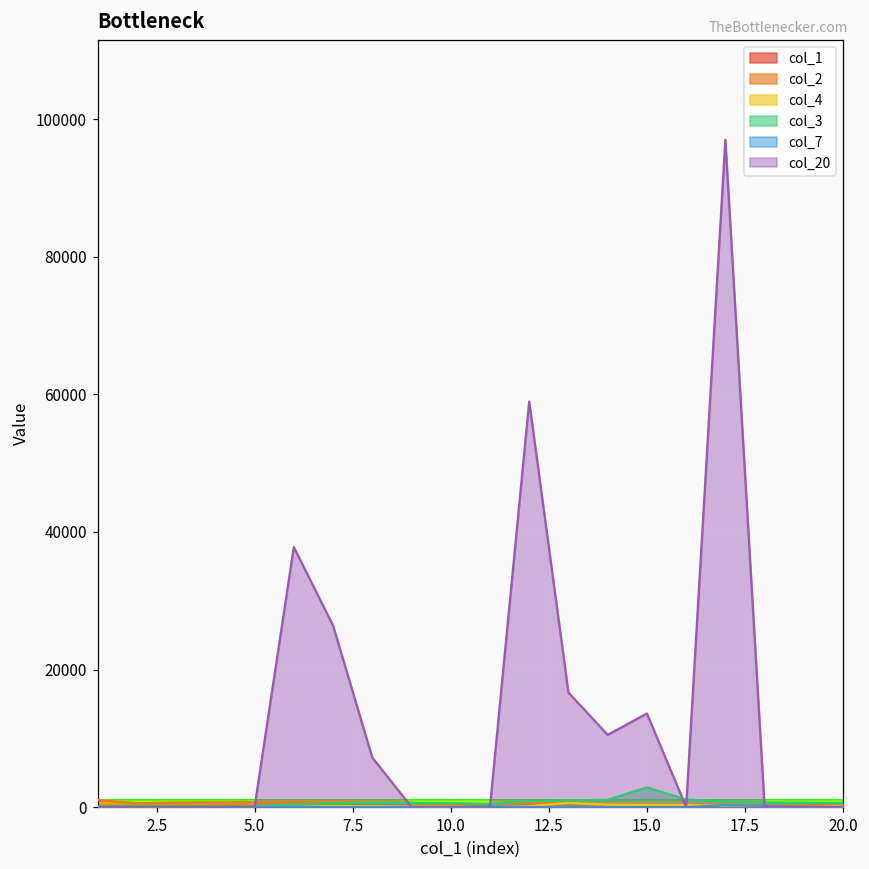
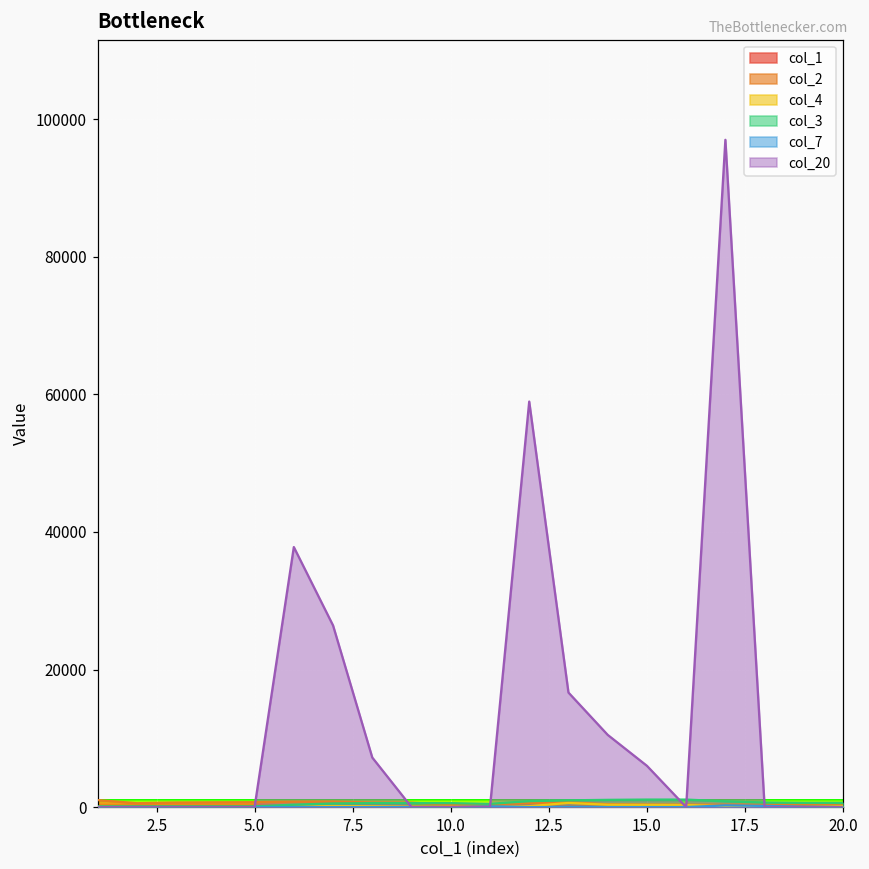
col_3, 15.0: 3000 -> 1000
col_20, 15.0: 14000 -> 6000
